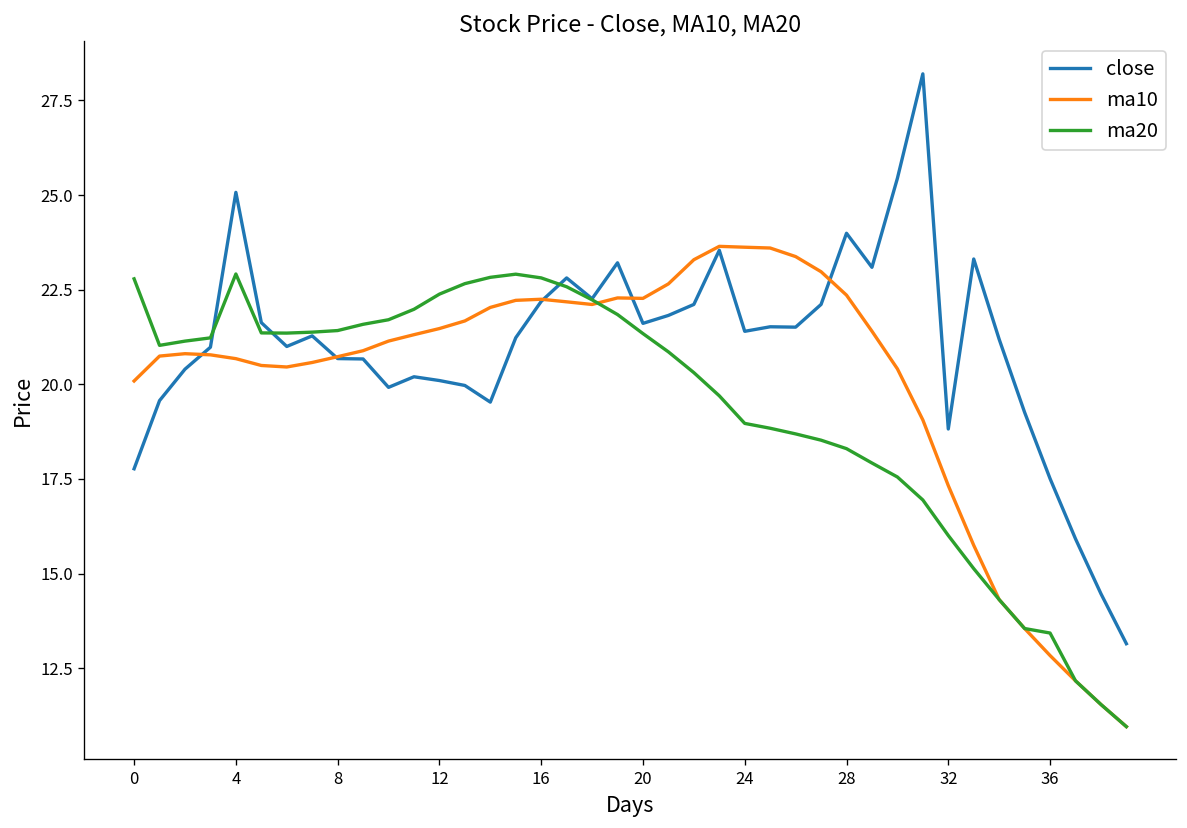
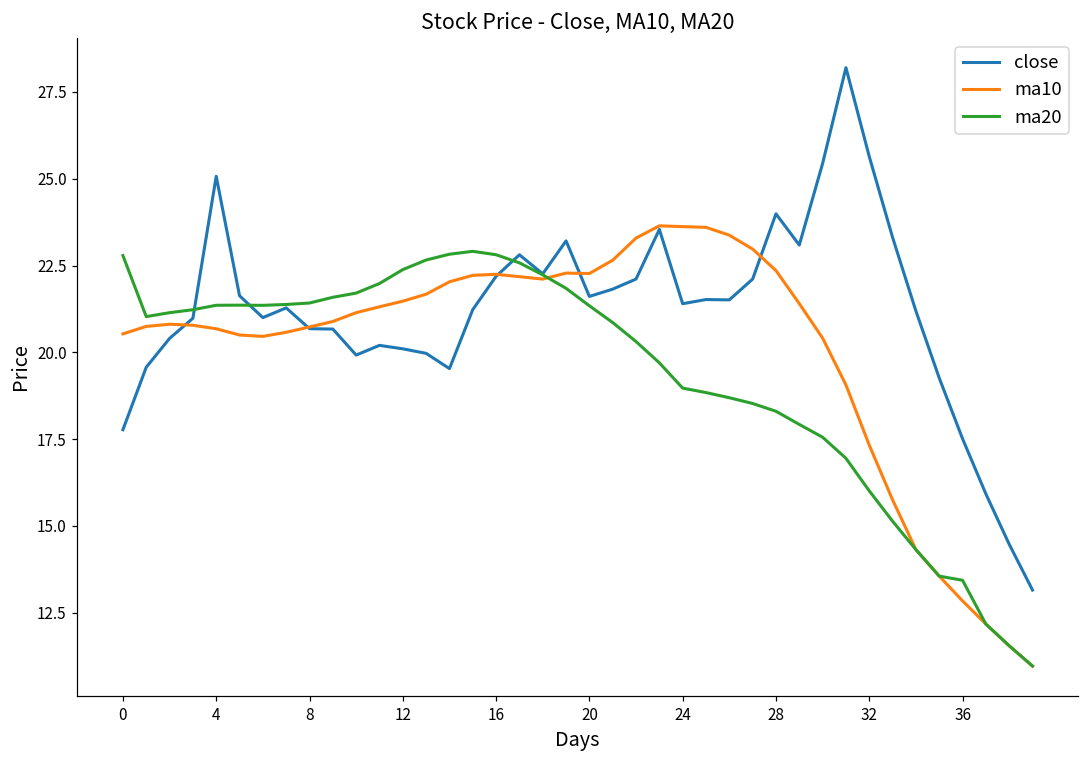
ma10, 0: 20.1 -> 20.5
ma20, 4: 22.9 -> 21.4
close, 32: 18.8 -> 25.6
